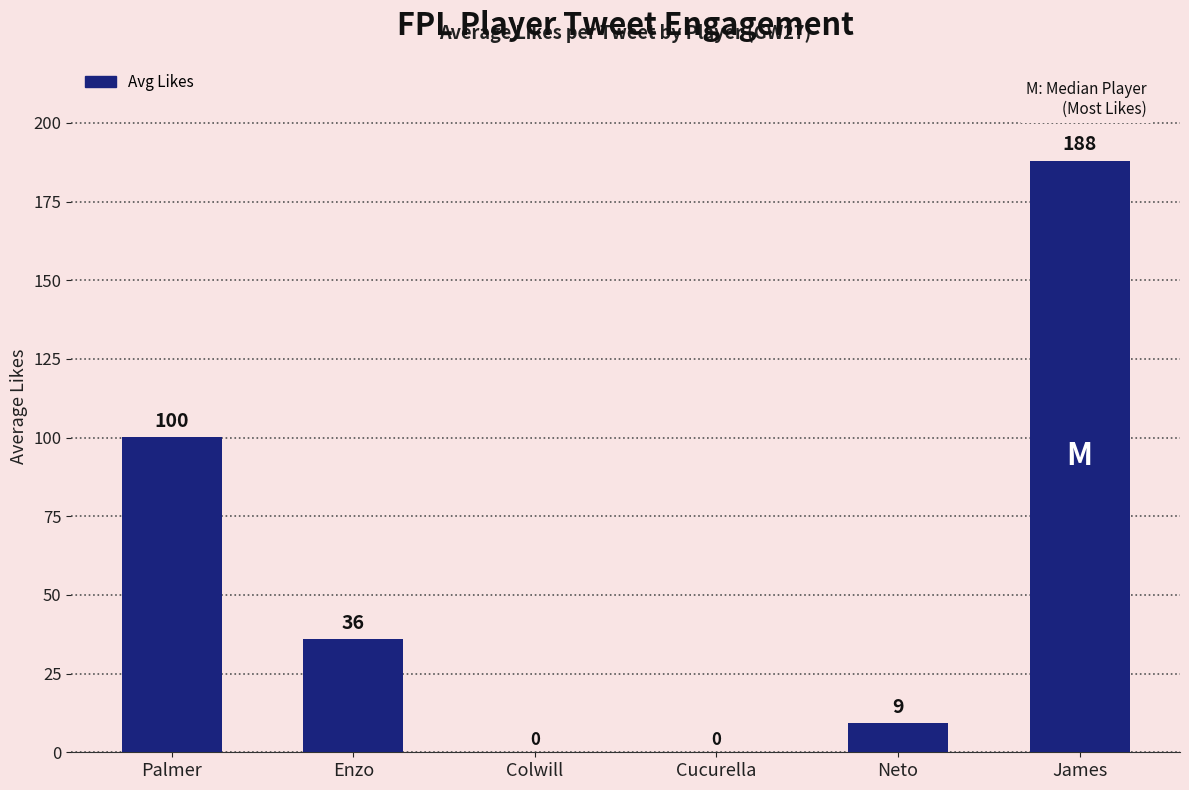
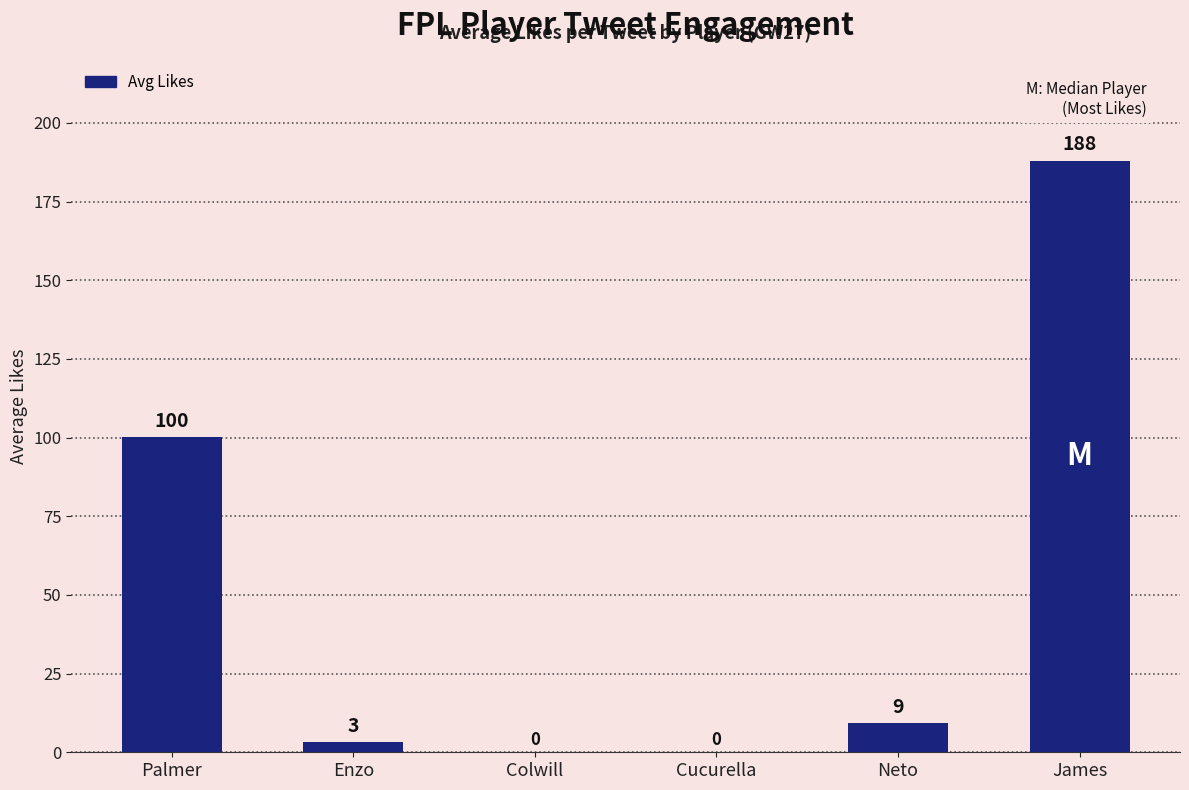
Enzo: 36 -> 3
